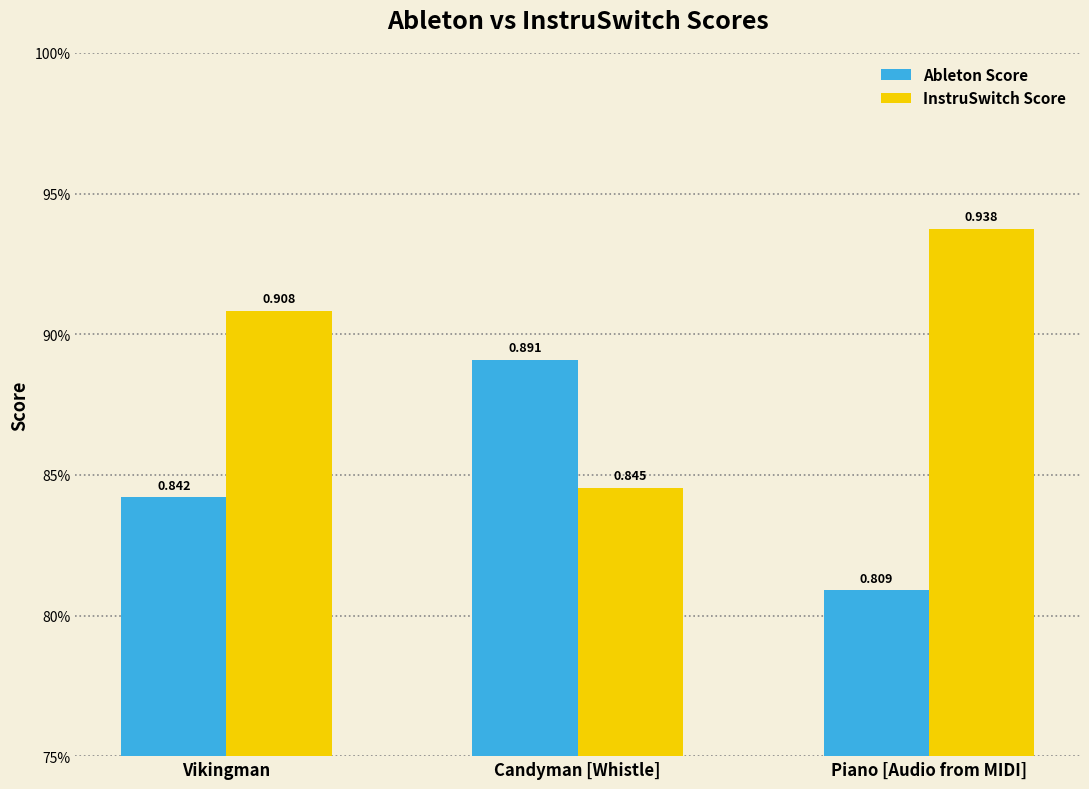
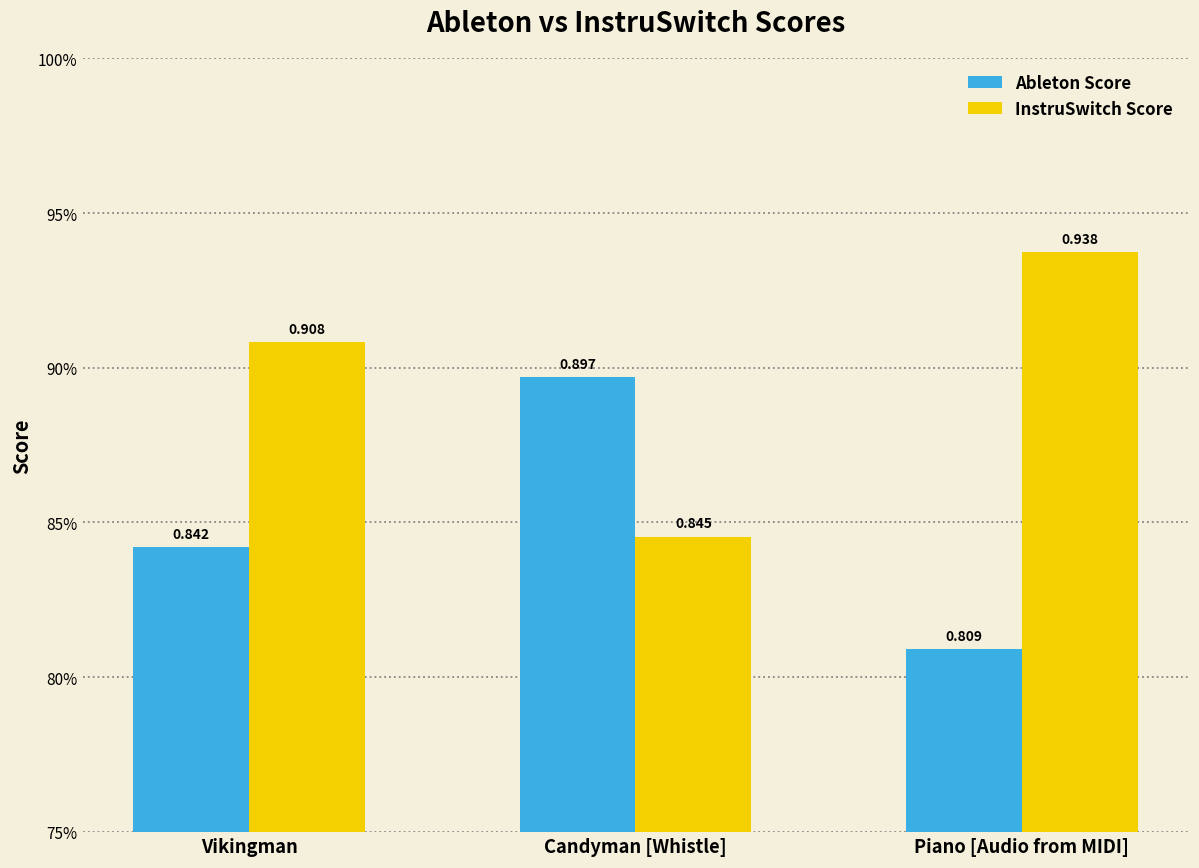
Ableton Score, Candyman [Whistle]: 0.891 -> 0.897
